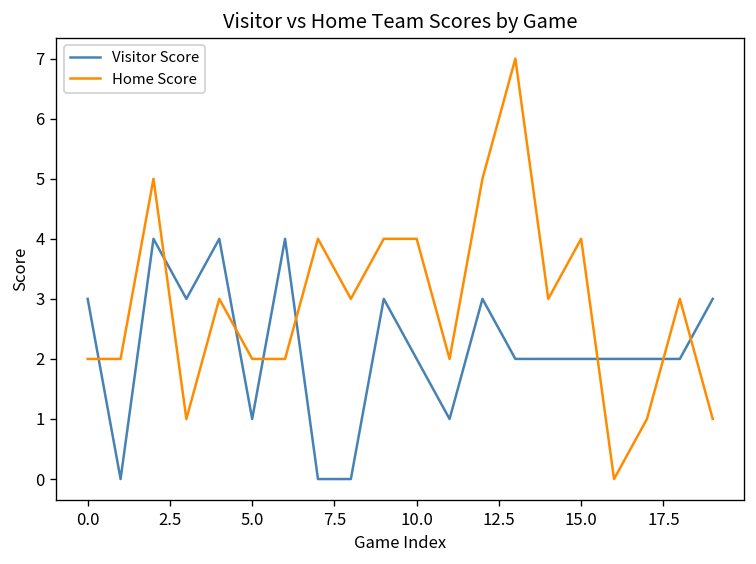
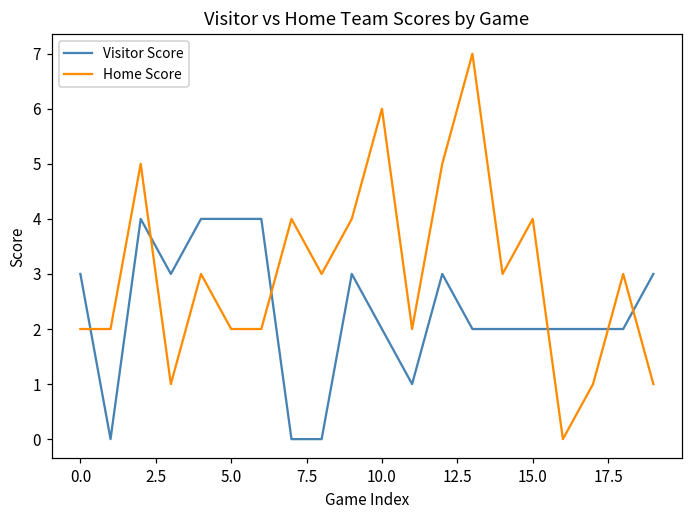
Visitor Score, 5.0: 1 -> 4
Home Score, 10.0: 4 -> 6
